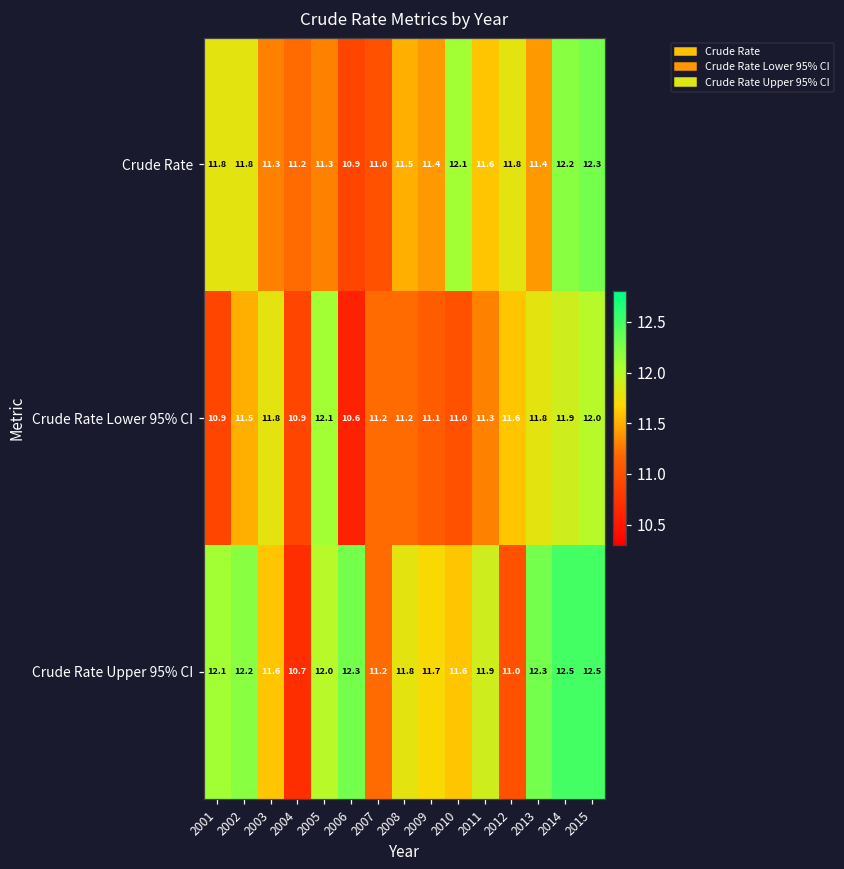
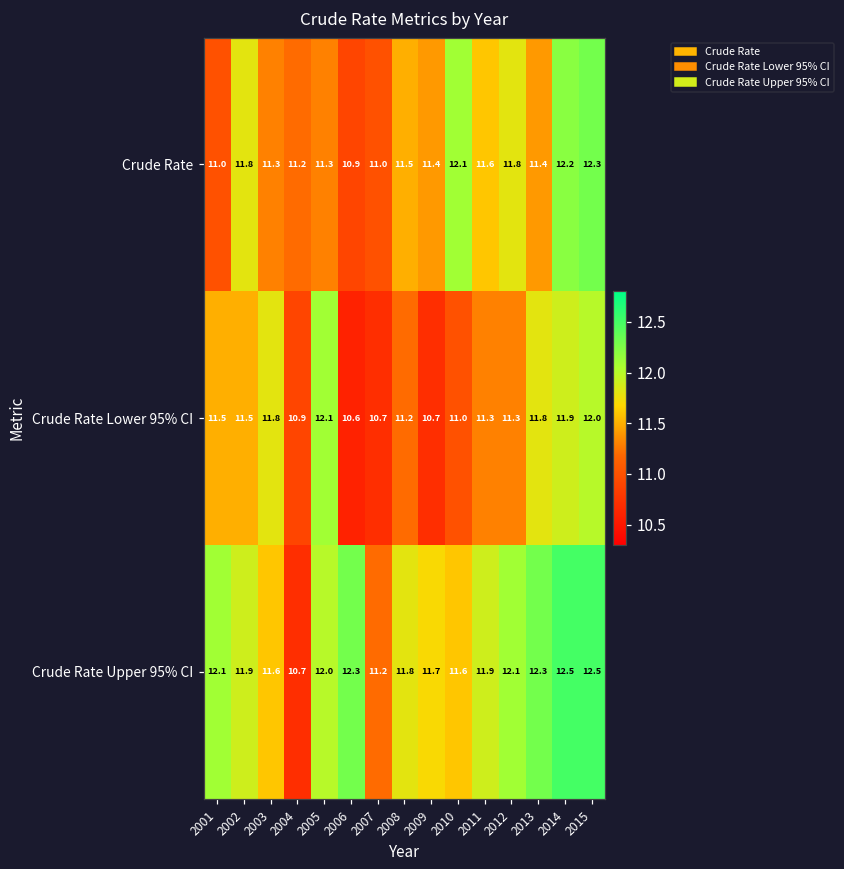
Crude Rate, 2001: 11.8 -> 11.0
Crude Rate Lower 95% CI, 2001: 10.9 -> 11.5
Crude Rate Lower 95% CI, 2007: 11.2 -> 10.7
Crude Rate Lower 95% CI, 2009: 11.1 -> 10.7
Crude Rate Lower 95% CI, 2012: 11.6 -> 11.3
Crude Rate Upper 95% CI, 2002: 12.2 -> 11.9
Crude Rate Upper 95% CI, 2012: 11.0 -> 12.1
